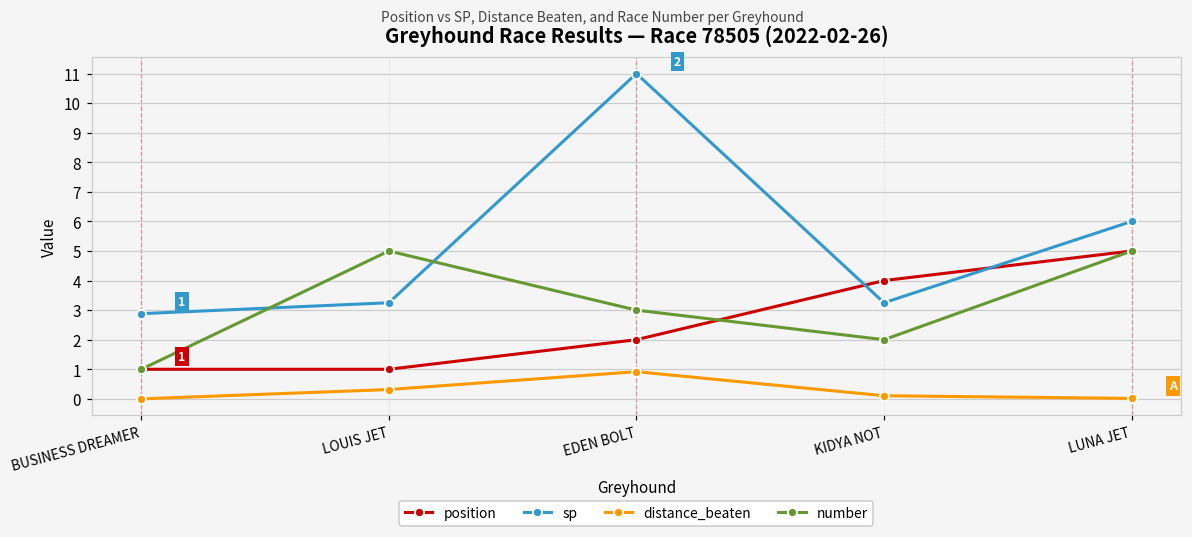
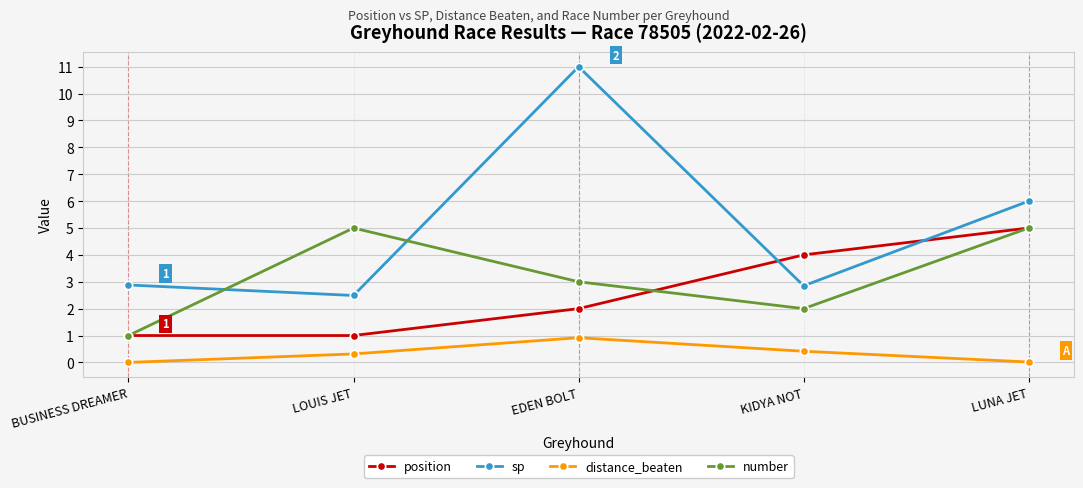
sp, LOUIS JET: 3.3 -> 2.5
sp, KIDYA NOT: 3.3 -> 2.9
distance_beaten, KIDYA NOT: 0.1 -> 0.4
